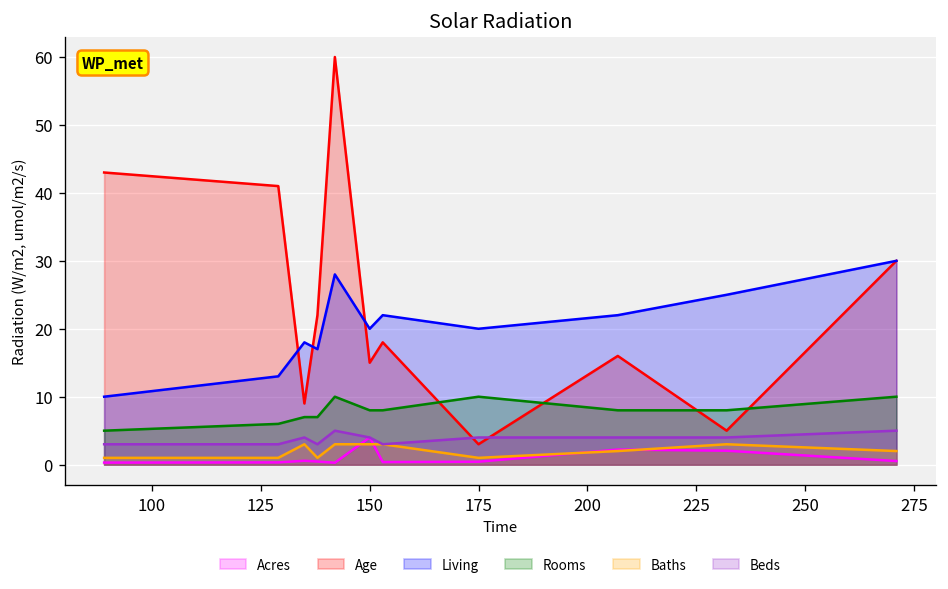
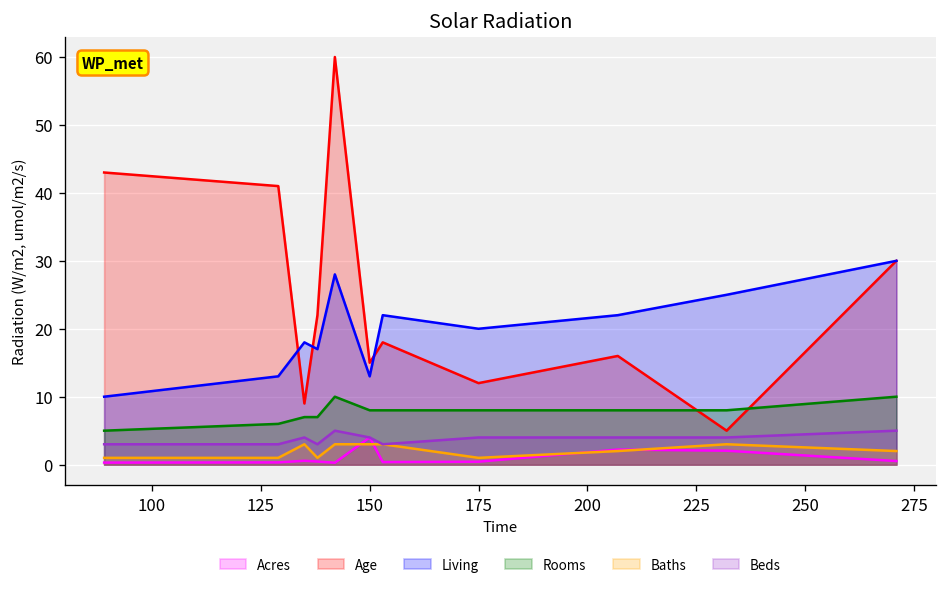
Living, 150: 20 -> 13
Age, 175: 3 -> 12
Rooms, 175: 10 -> 8
